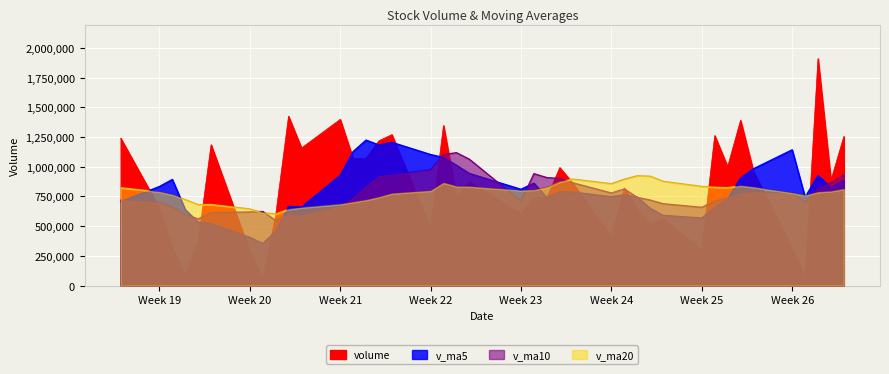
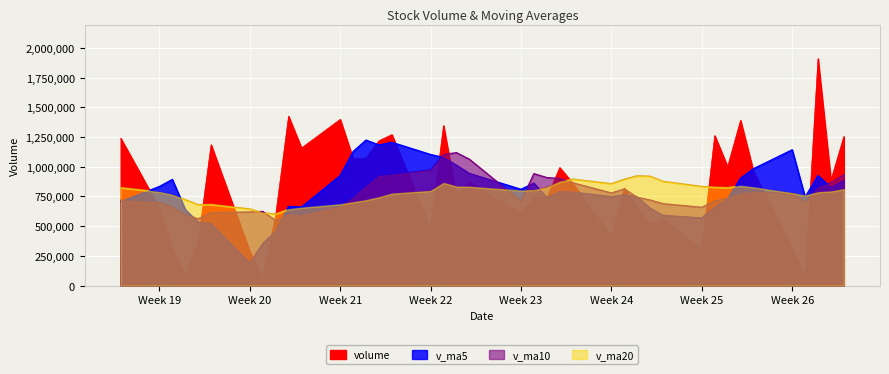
v_ma5, Week 20: 410,000 -> 190,000
